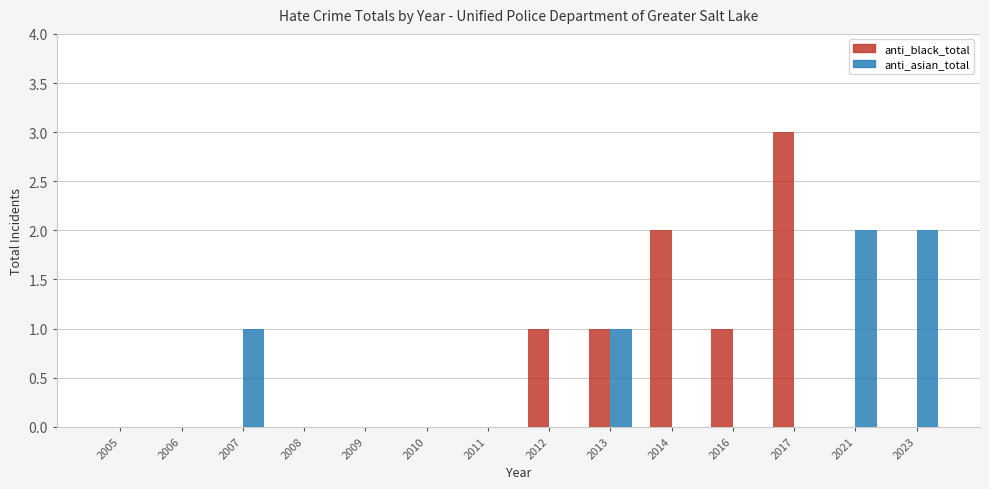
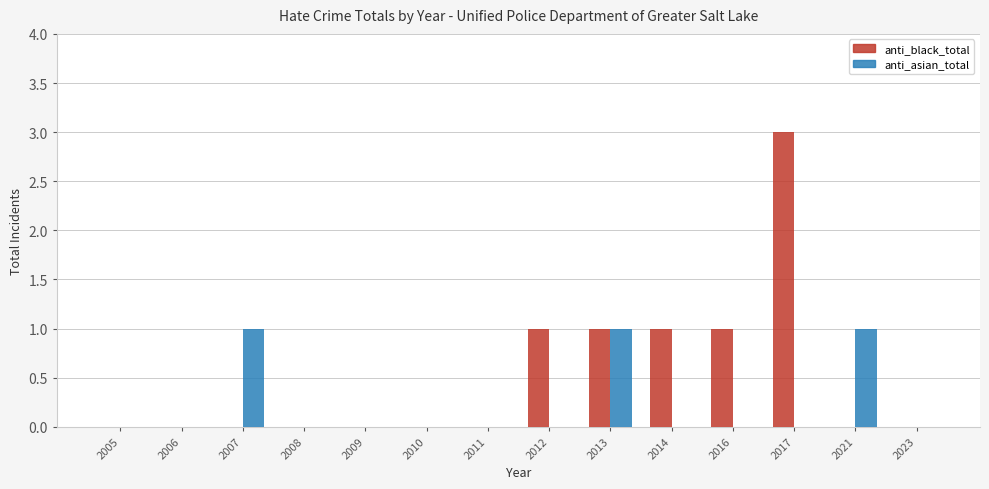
anti_black_total, 2014: 2 -> 1
anti_asian_total, 2021: 2 -> 1
anti_asian_total, 2023: 2 -> 0
